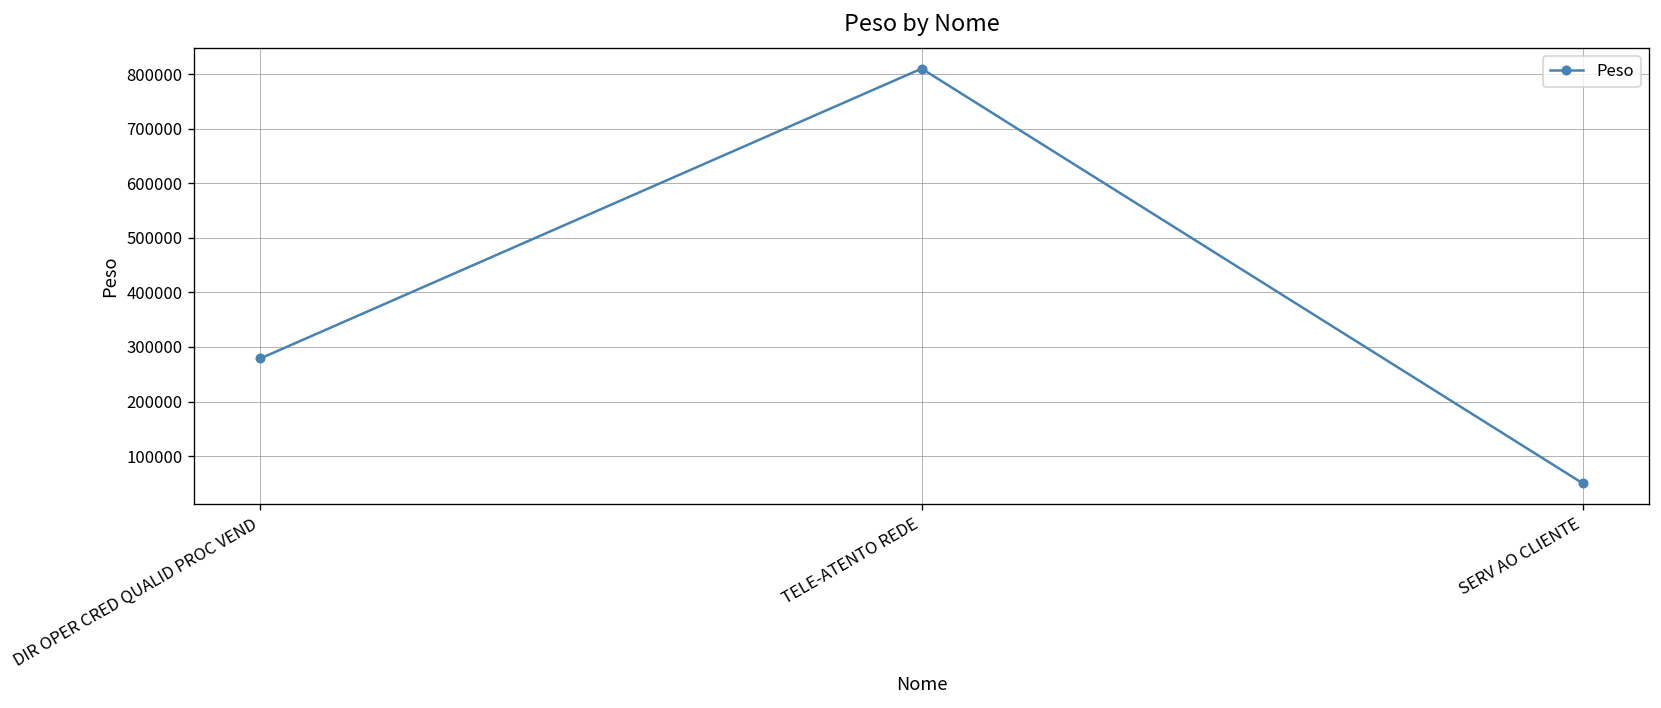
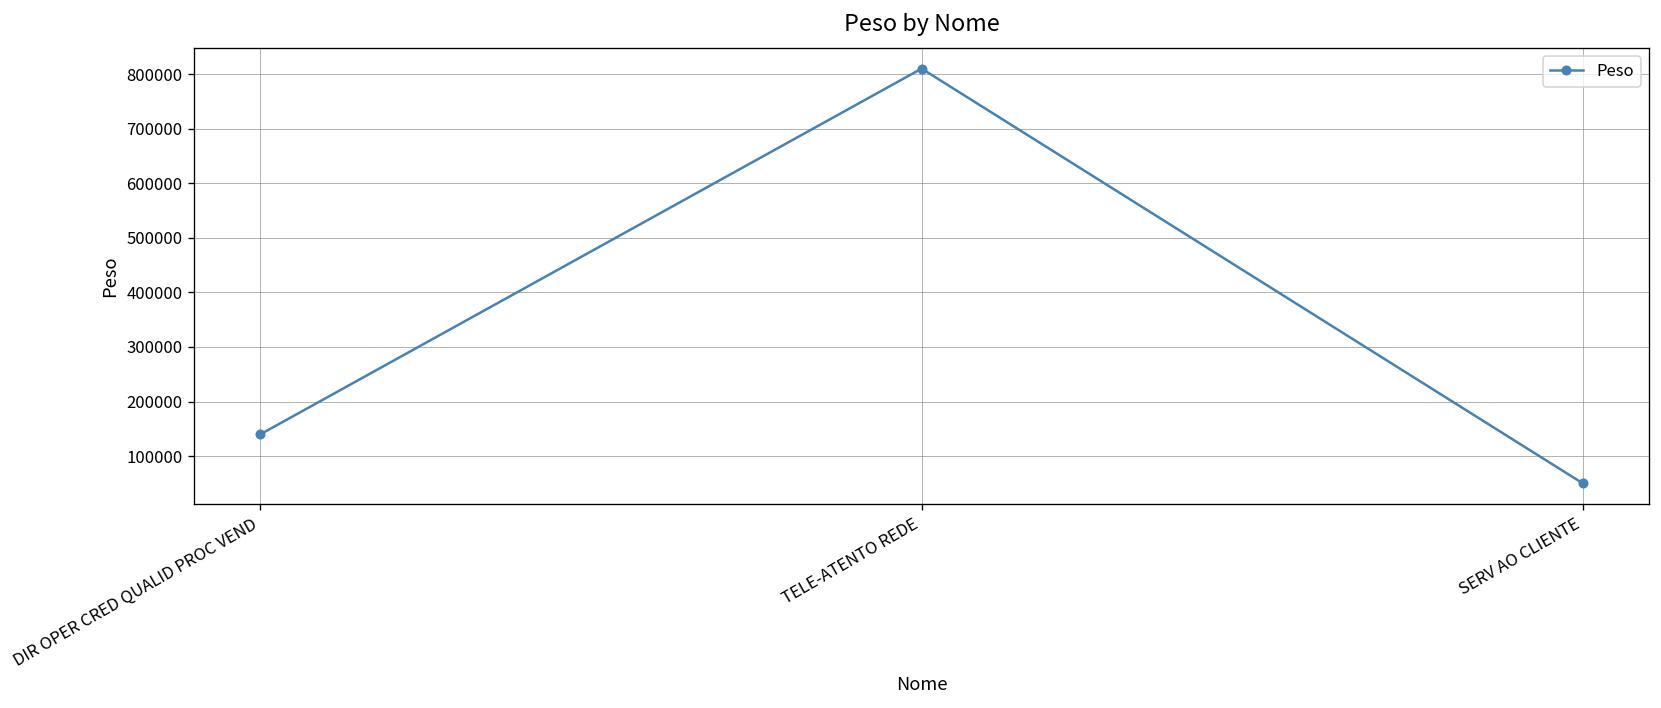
DIR OPER CRED QUALID PROC VEND: 280000 -> 140000
